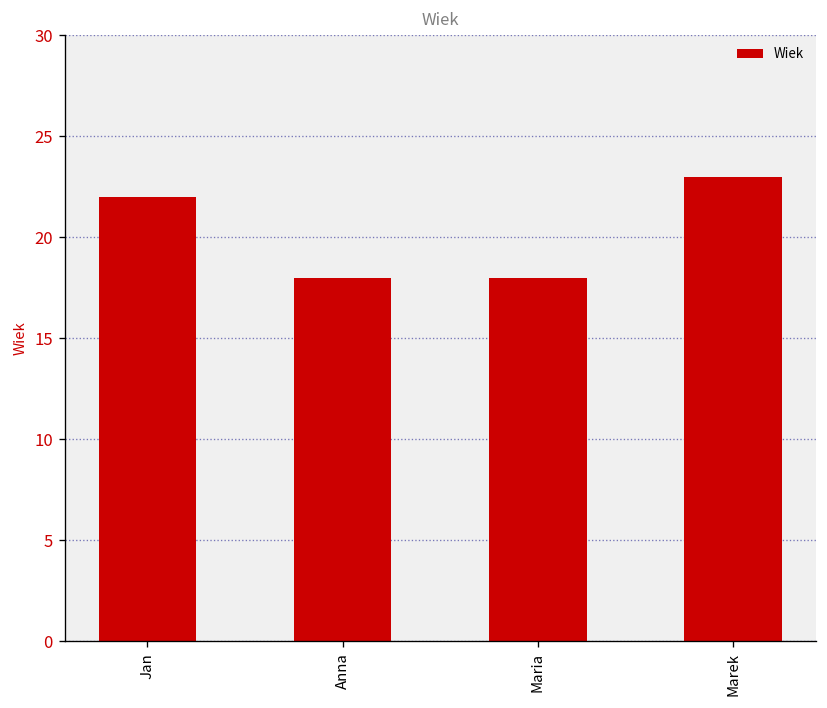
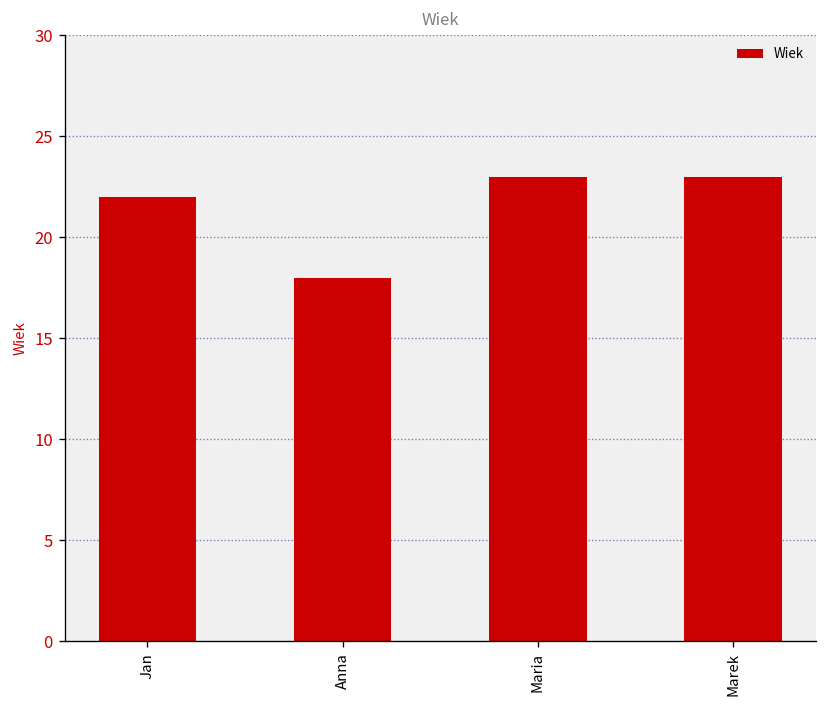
Maria: 18 -> 23
